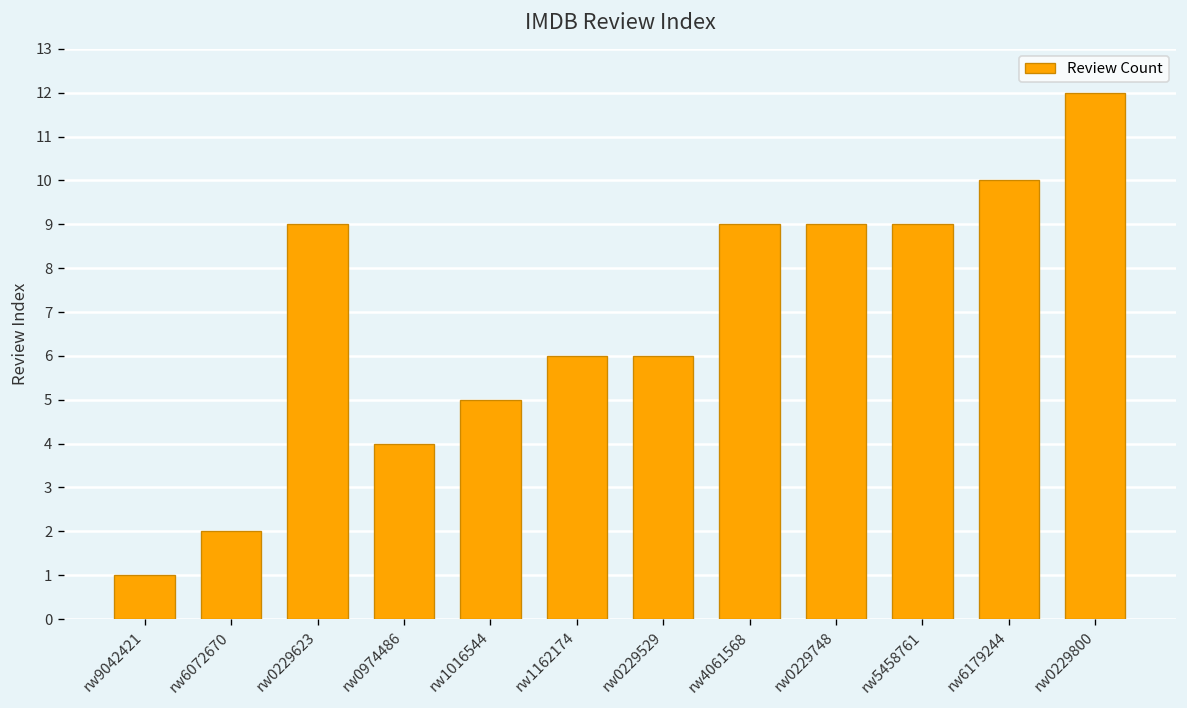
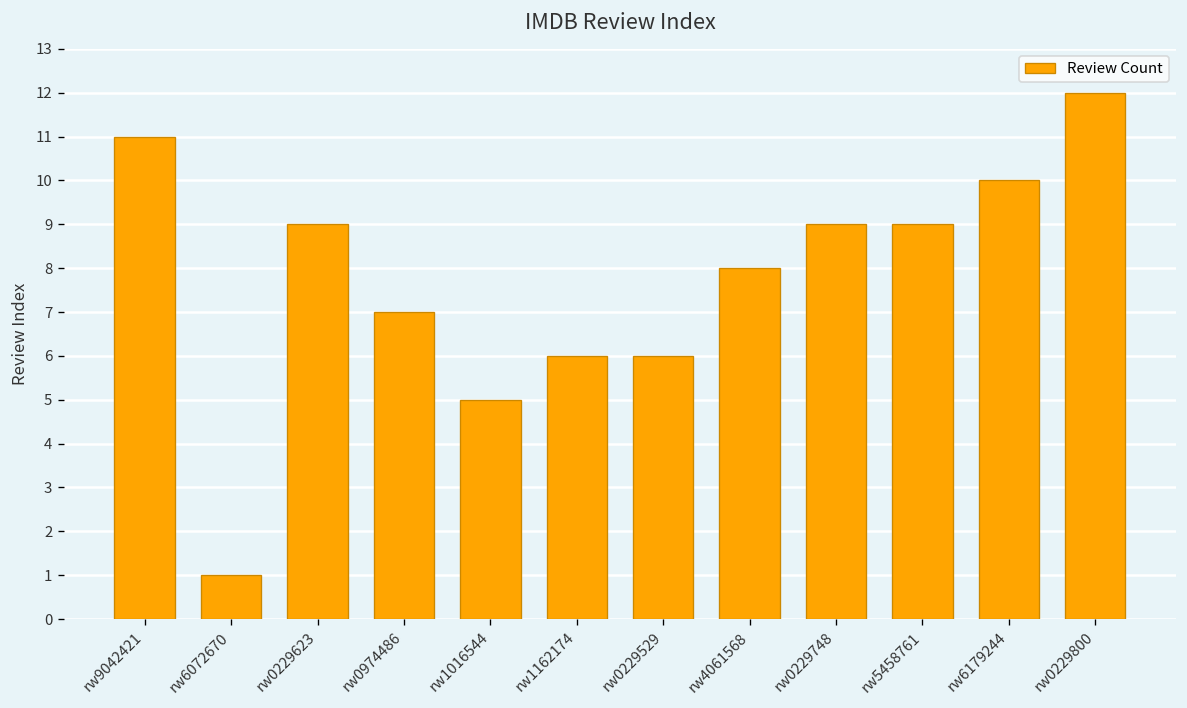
rw9042421: 1 -> 11
rw6072670: 2 -> 1
rw0974486: 4 -> 7
rw4061568: 9 -> 8
